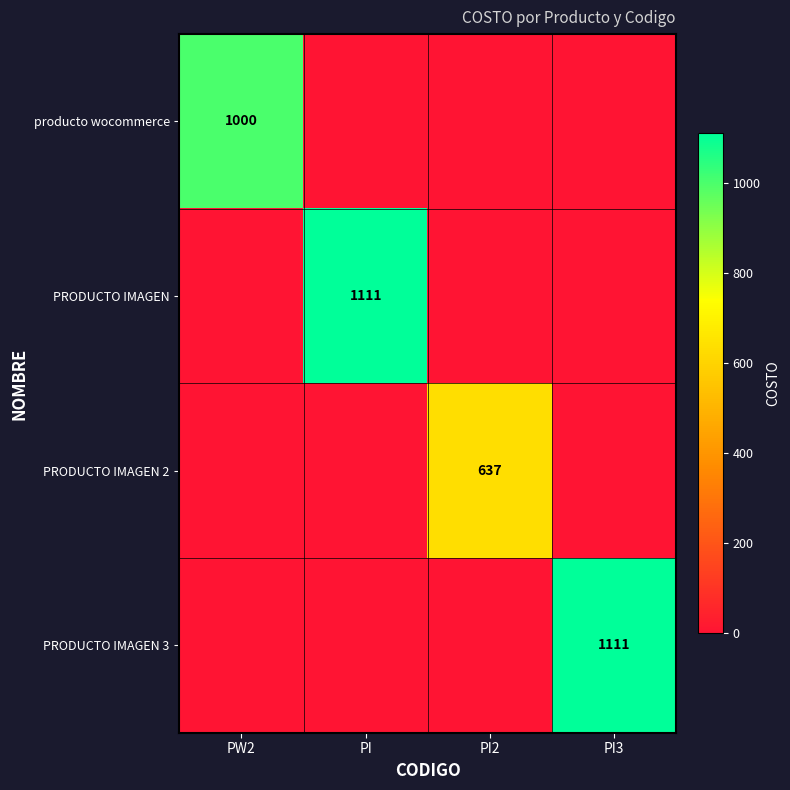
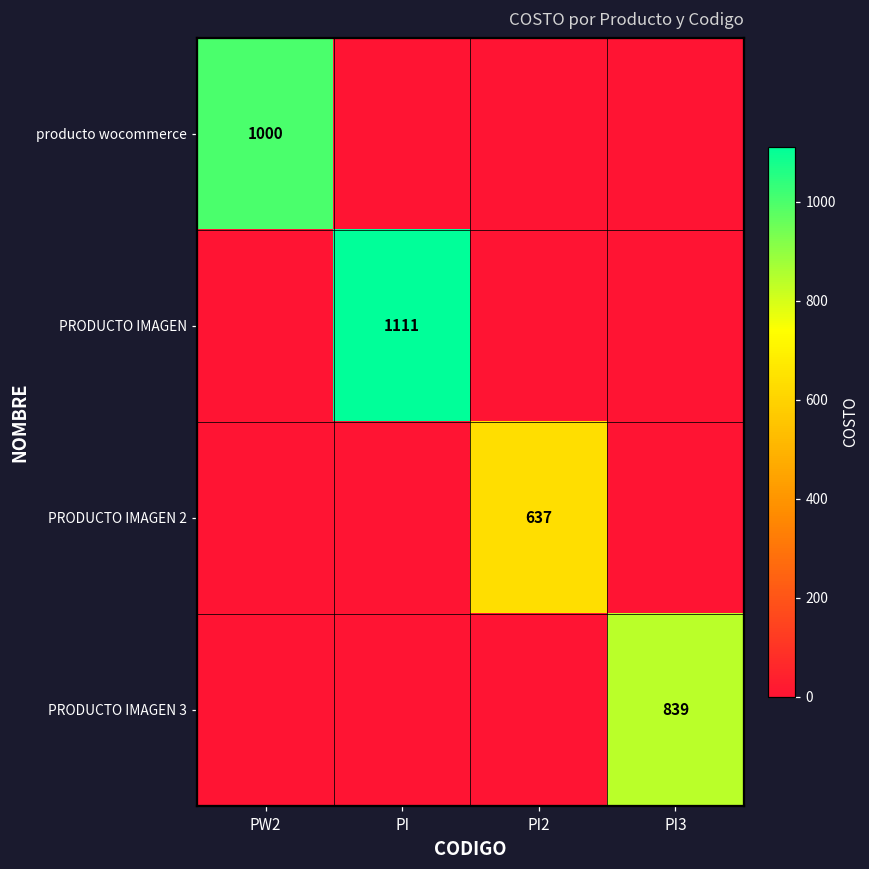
PRODUCTO IMAGEN 3, PI3: 1111 -> 839
